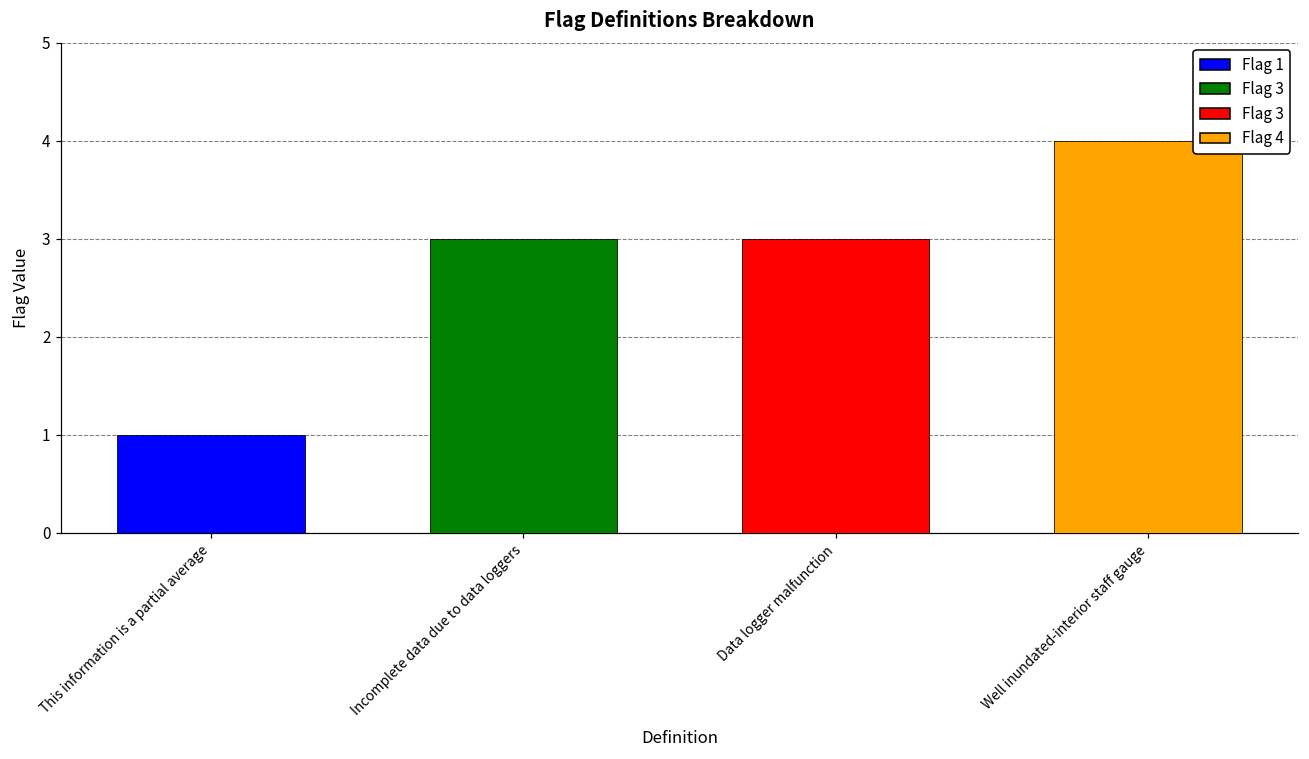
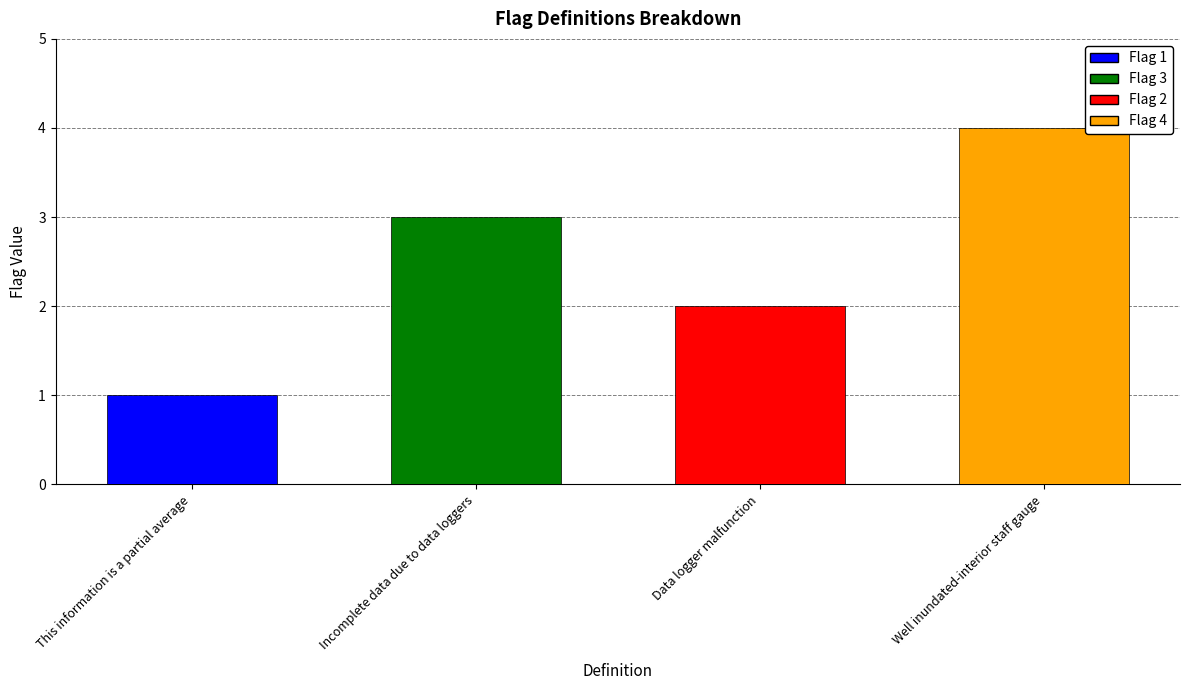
Data logger malfunction: 3 -> 2
